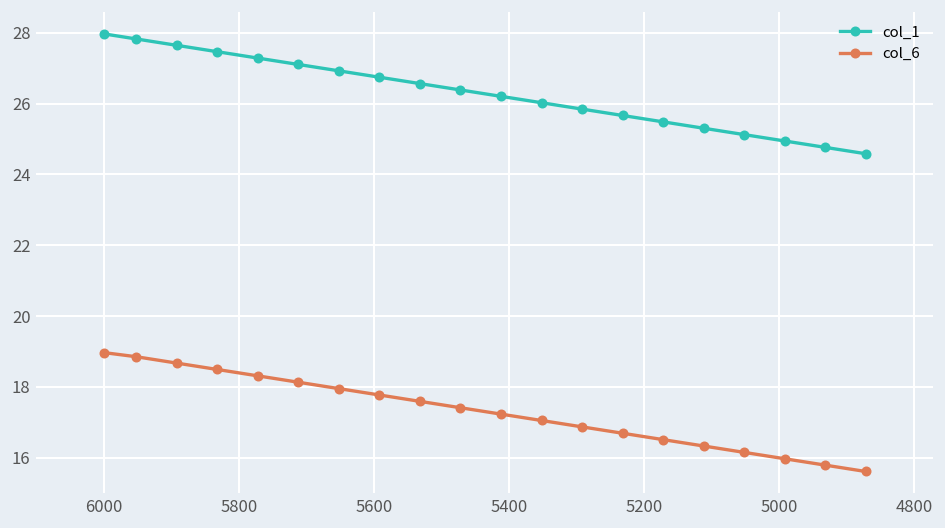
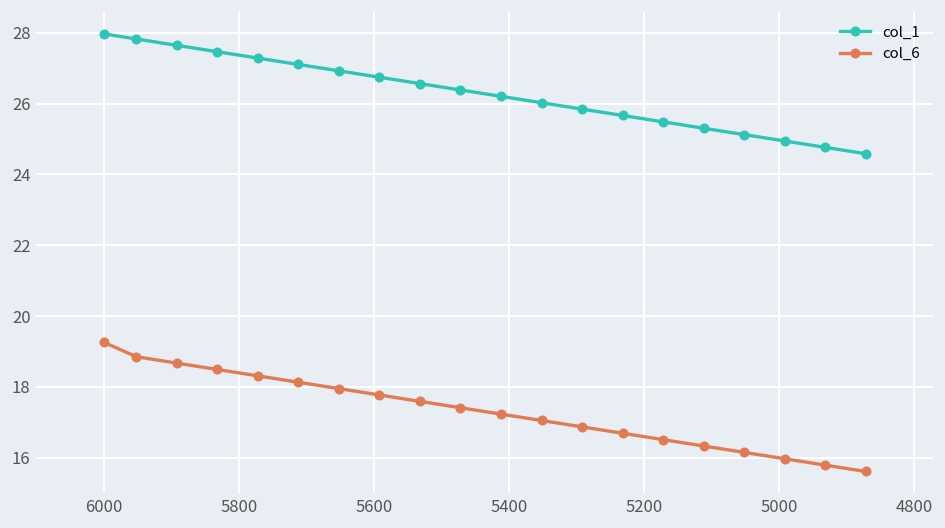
col_6, 6000: 19.0 -> 19.3
